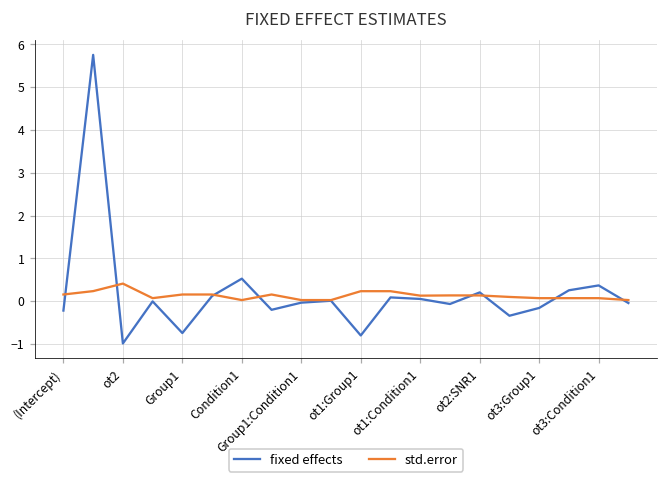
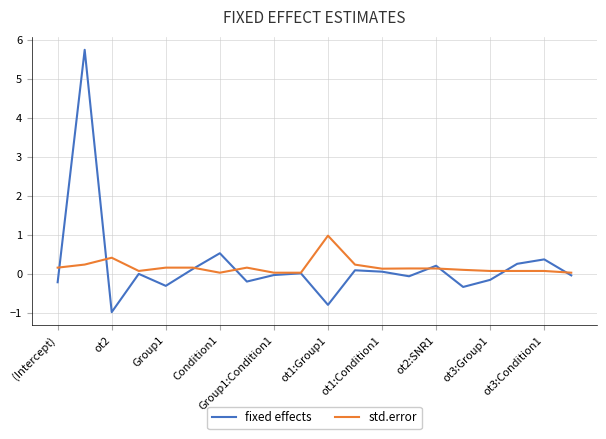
fixed effects, Group1: -0.7 -> -0.3
std.error, ot1:Group1: 0.2 -> 1.0
